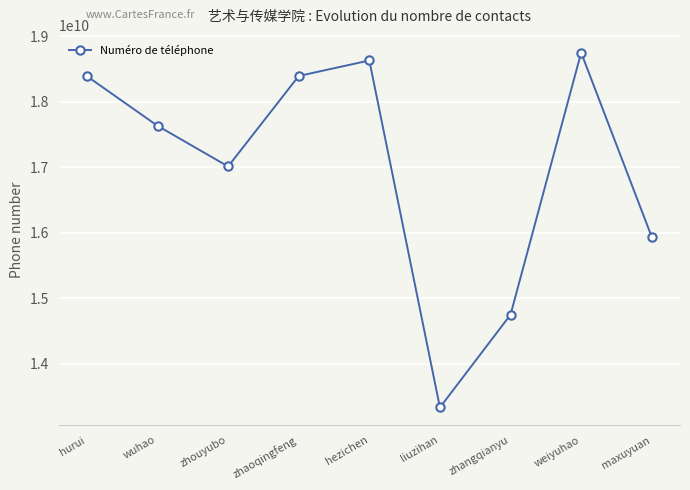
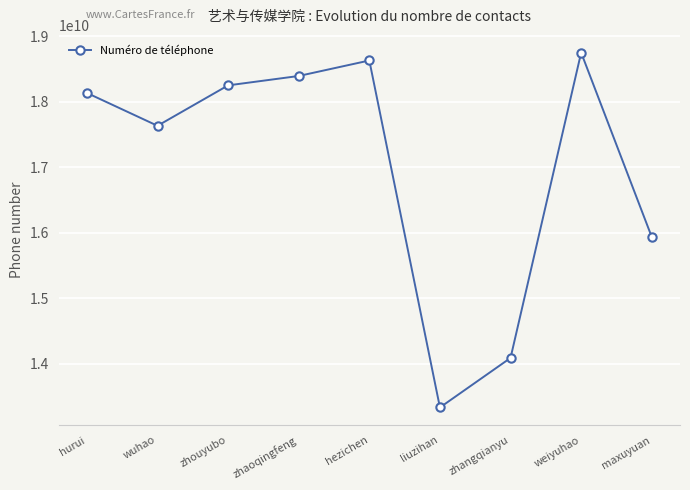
hurui: 18400000000 -> 18100000000
zhouyubo: 17000000000 -> 18200000000
zhangqianyu: 14700000000 -> 14100000000
